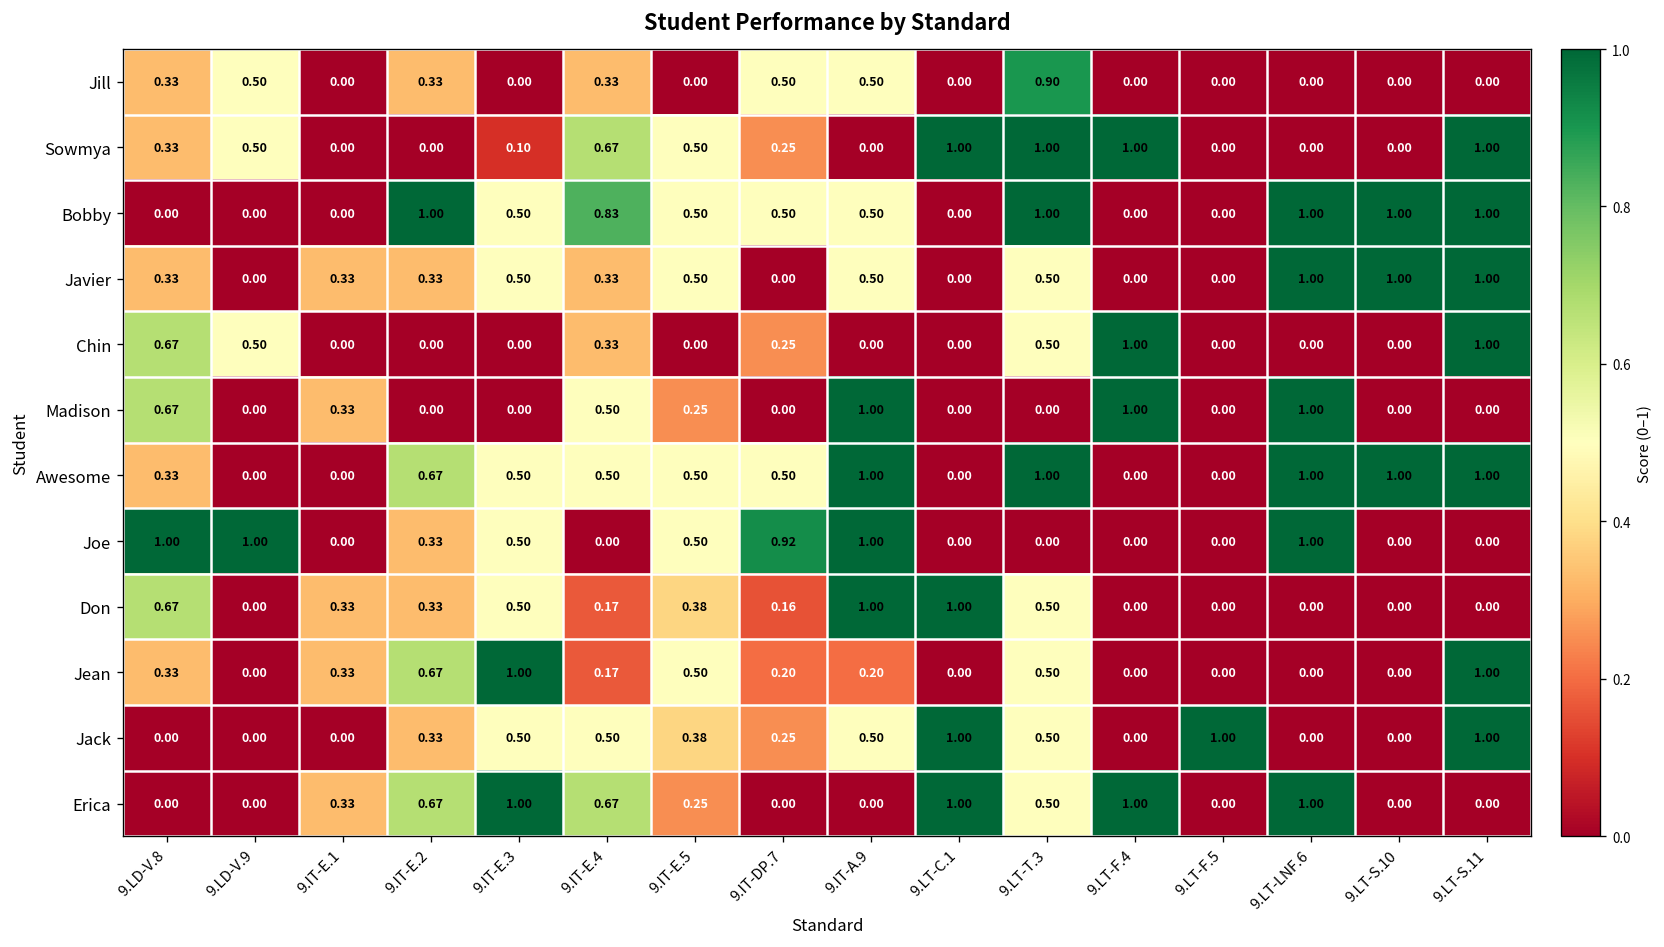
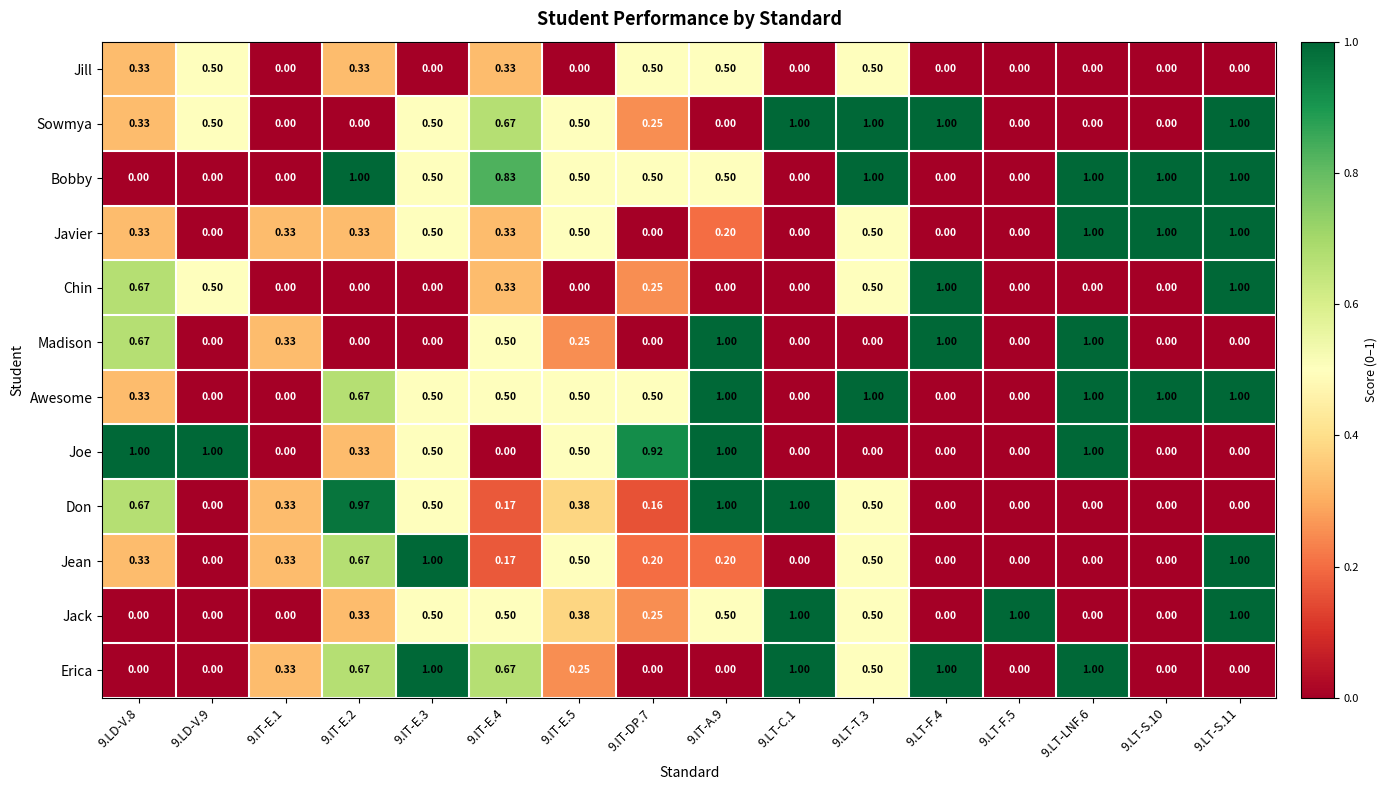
Jill, 9.LT-T.3: 0.90 -> 0.50
Sowmya, 9.IT-E.3: 0.10 -> 0.50
Javier, 9.IT-A.9: 0.50 -> 0.20
Don, 9.IT-E.2: 0.33 -> 0.97
